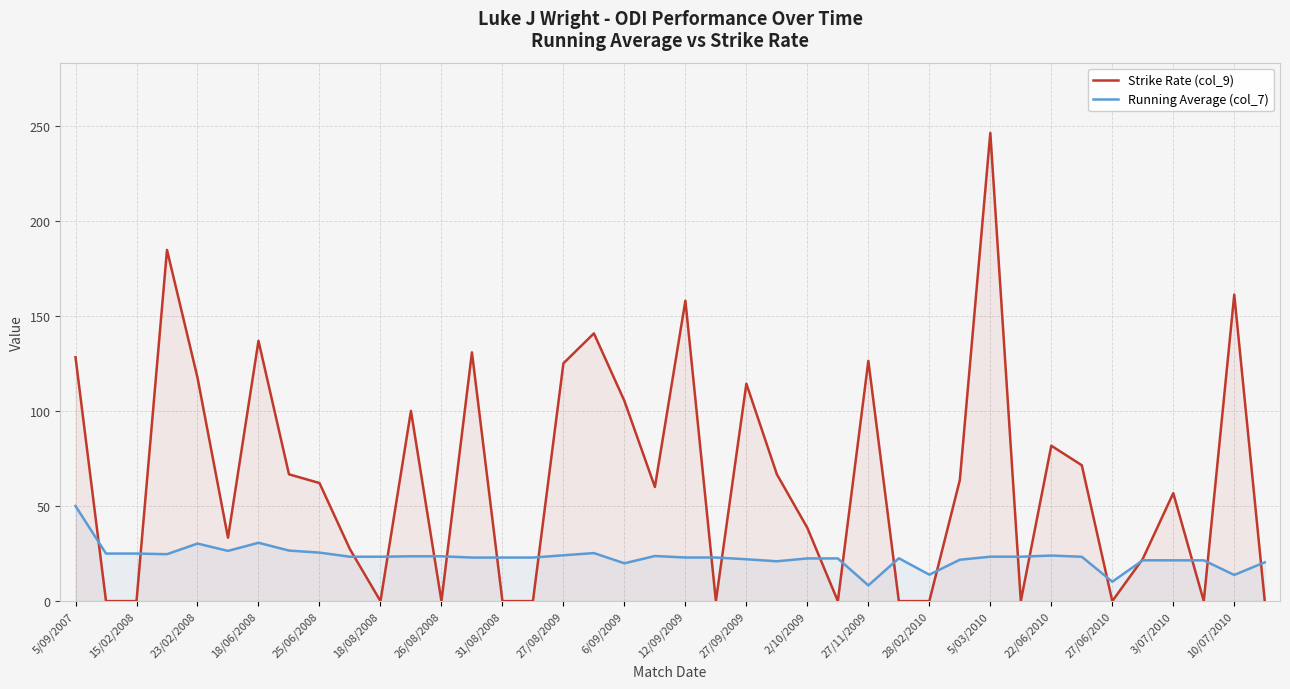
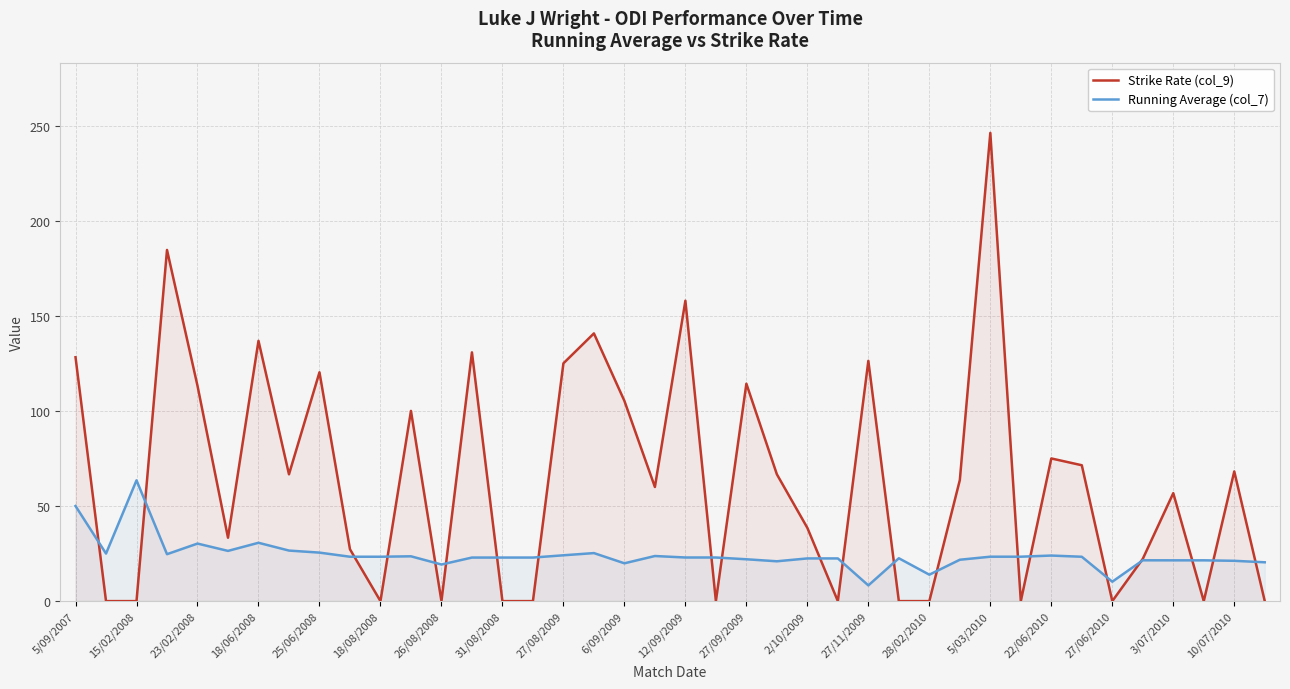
Running Average (col_7), 15/02/2008: 25 -> 64
Strike Rate (col_9), 23/02/2008: 118 -> 113
Strike Rate (col_9), 25/06/2008: 62 -> 120
Running Average (col_7), 26/08/2008: 24 -> 19
Strike Rate (col_9), 22/06/2010: 82 -> 75
Strike Rate (col_9), 10/07/2010: 161 -> 68
Running Average (col_7), 10/07/2010: 14 -> 21
